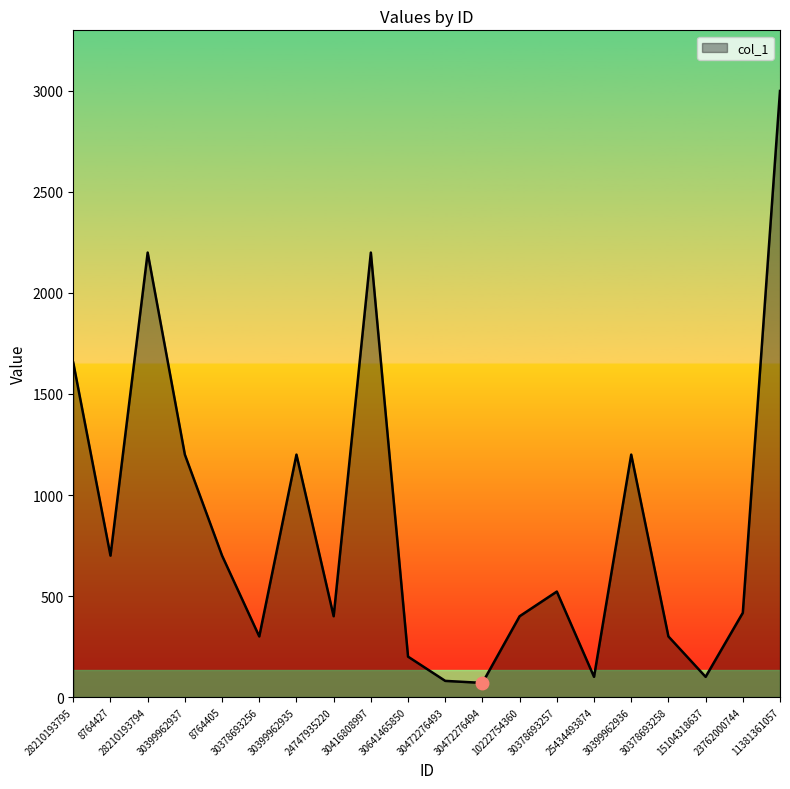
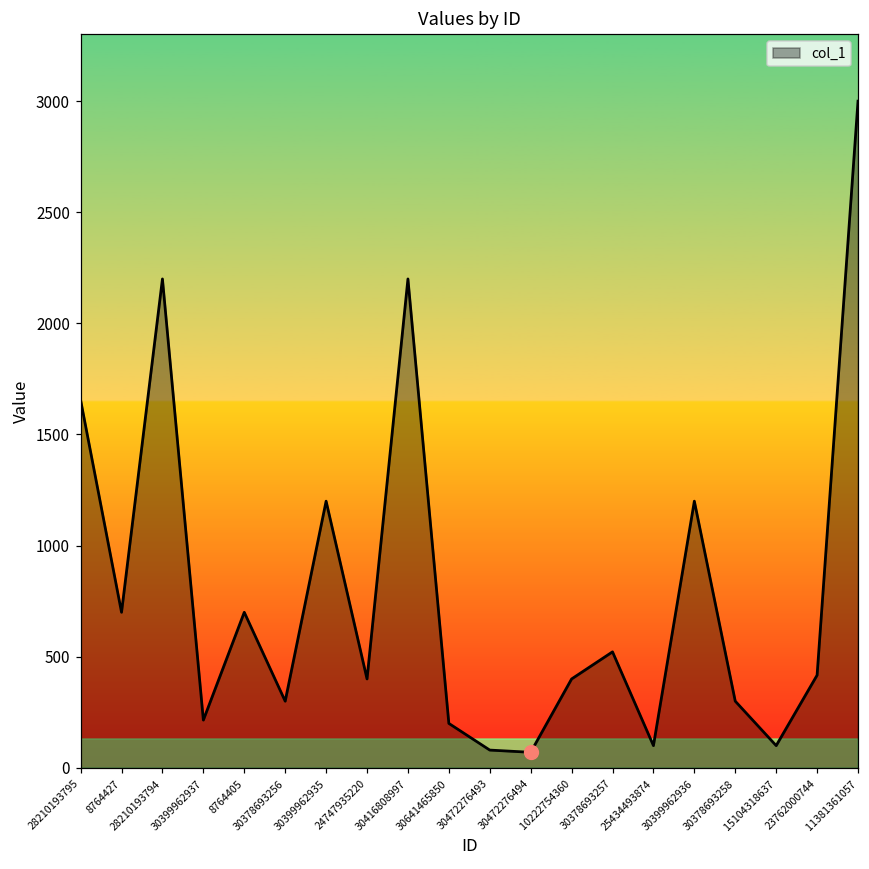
col_1, 30399962937: 1200 -> 220
